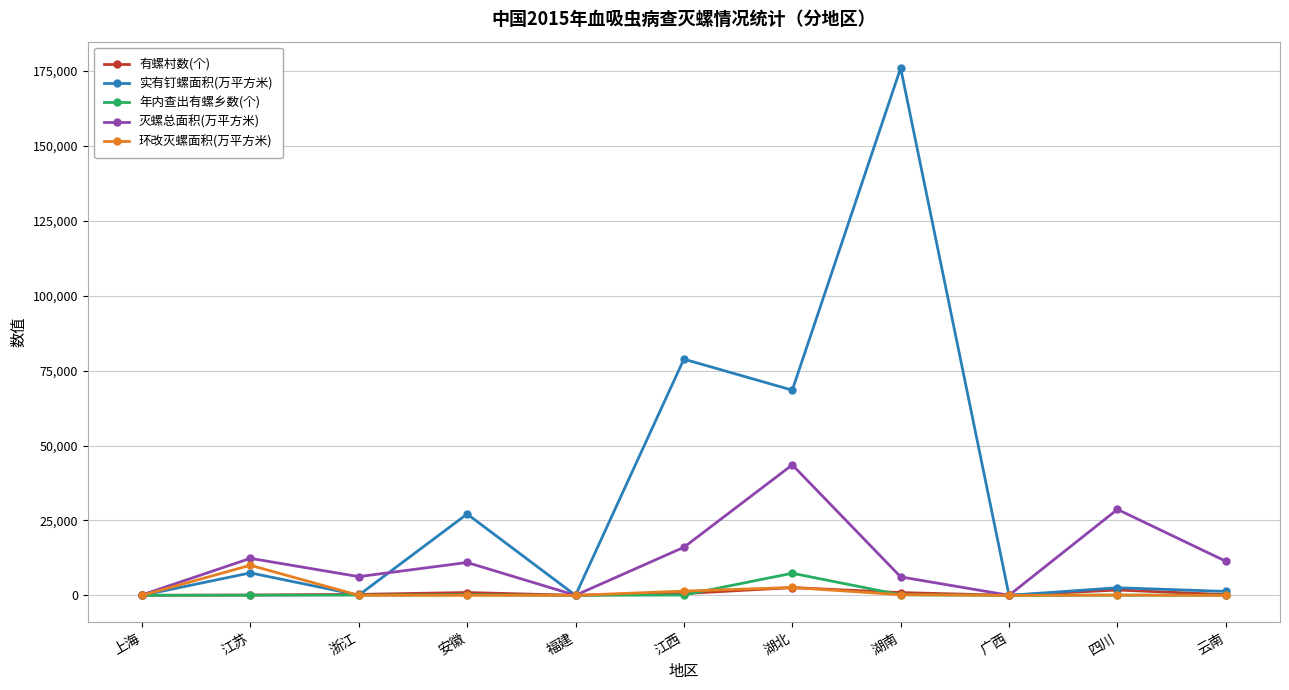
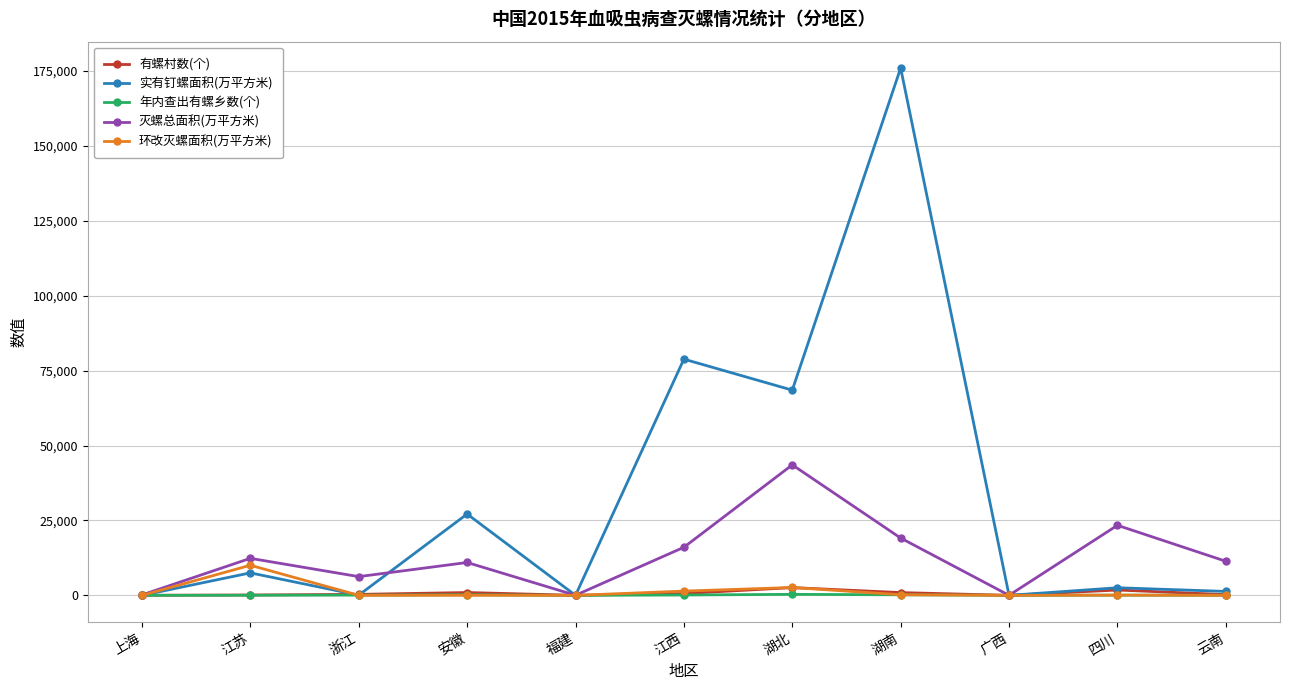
年内查出有螺乡数(个), 湖北: 7,000 -> 0
灭螺总面积(万平方米), 湖南: 6,000 -> 19,000
灭螺总面积(万平方米), 四川: 29,000 -> 23,000
